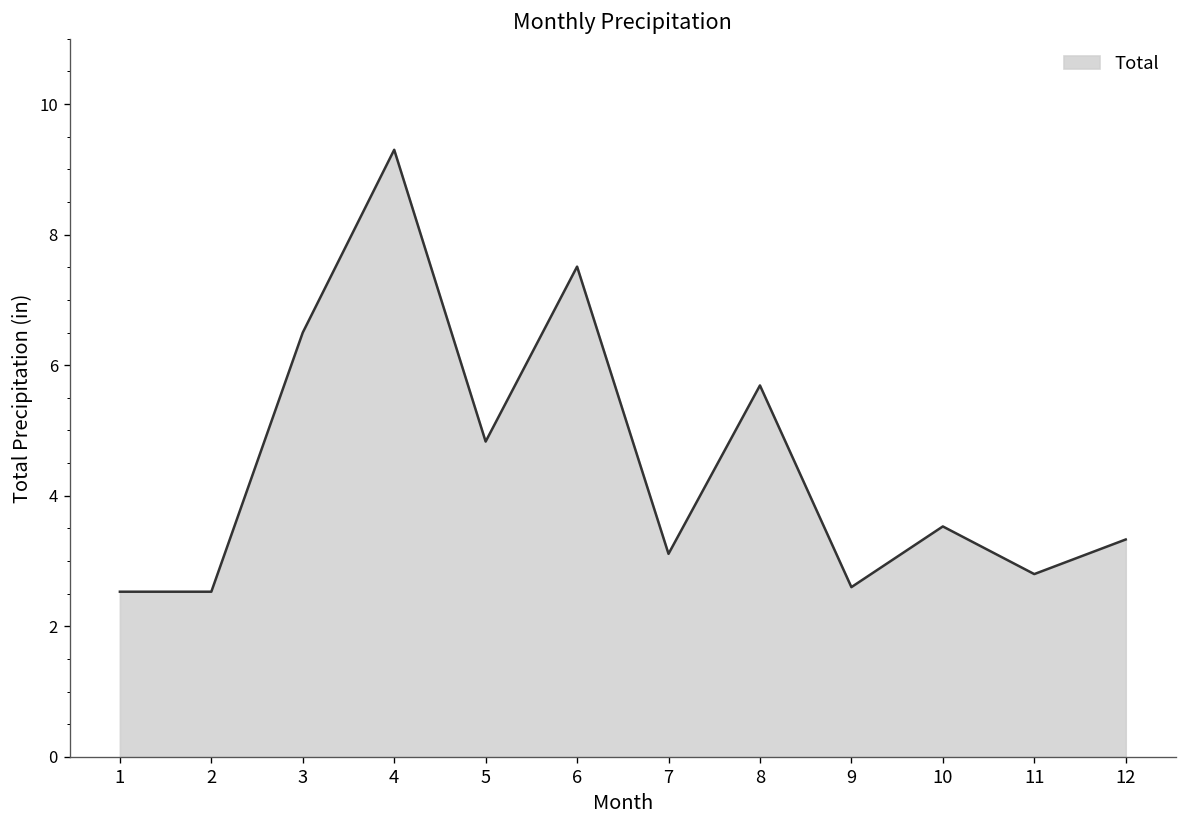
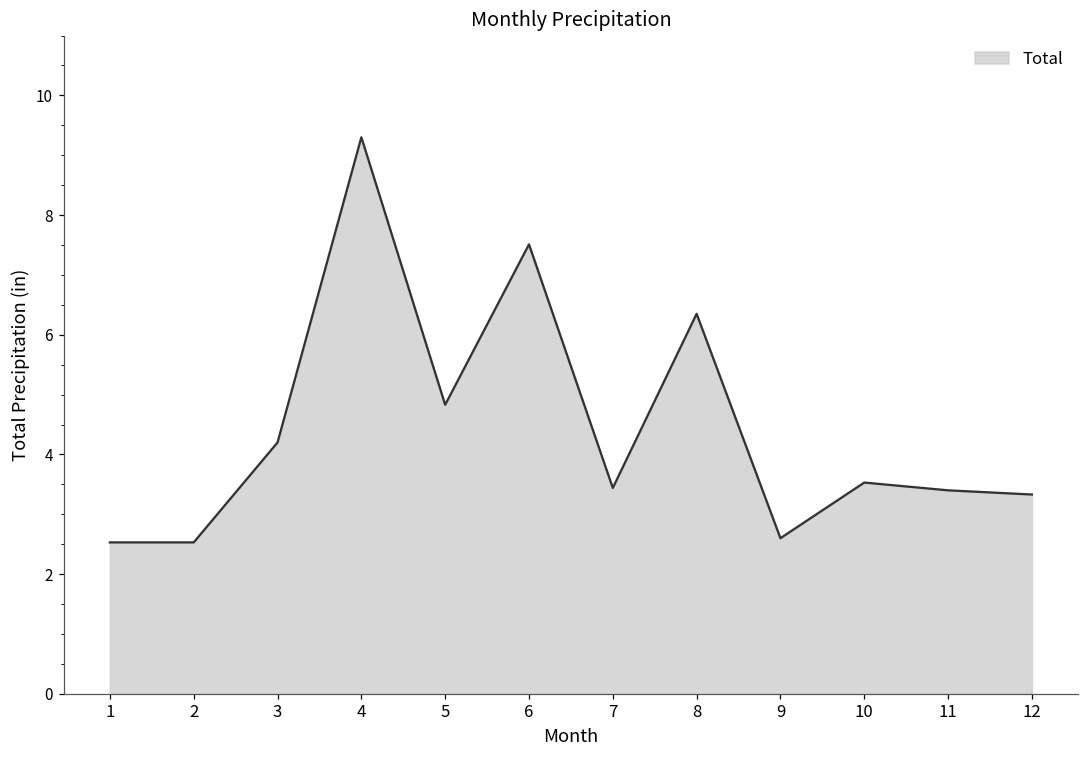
3: 6.5 -> 4.2
7: 3.1 -> 3.4
8: 5.7 -> 6.4
11: 2.8 -> 3.4
